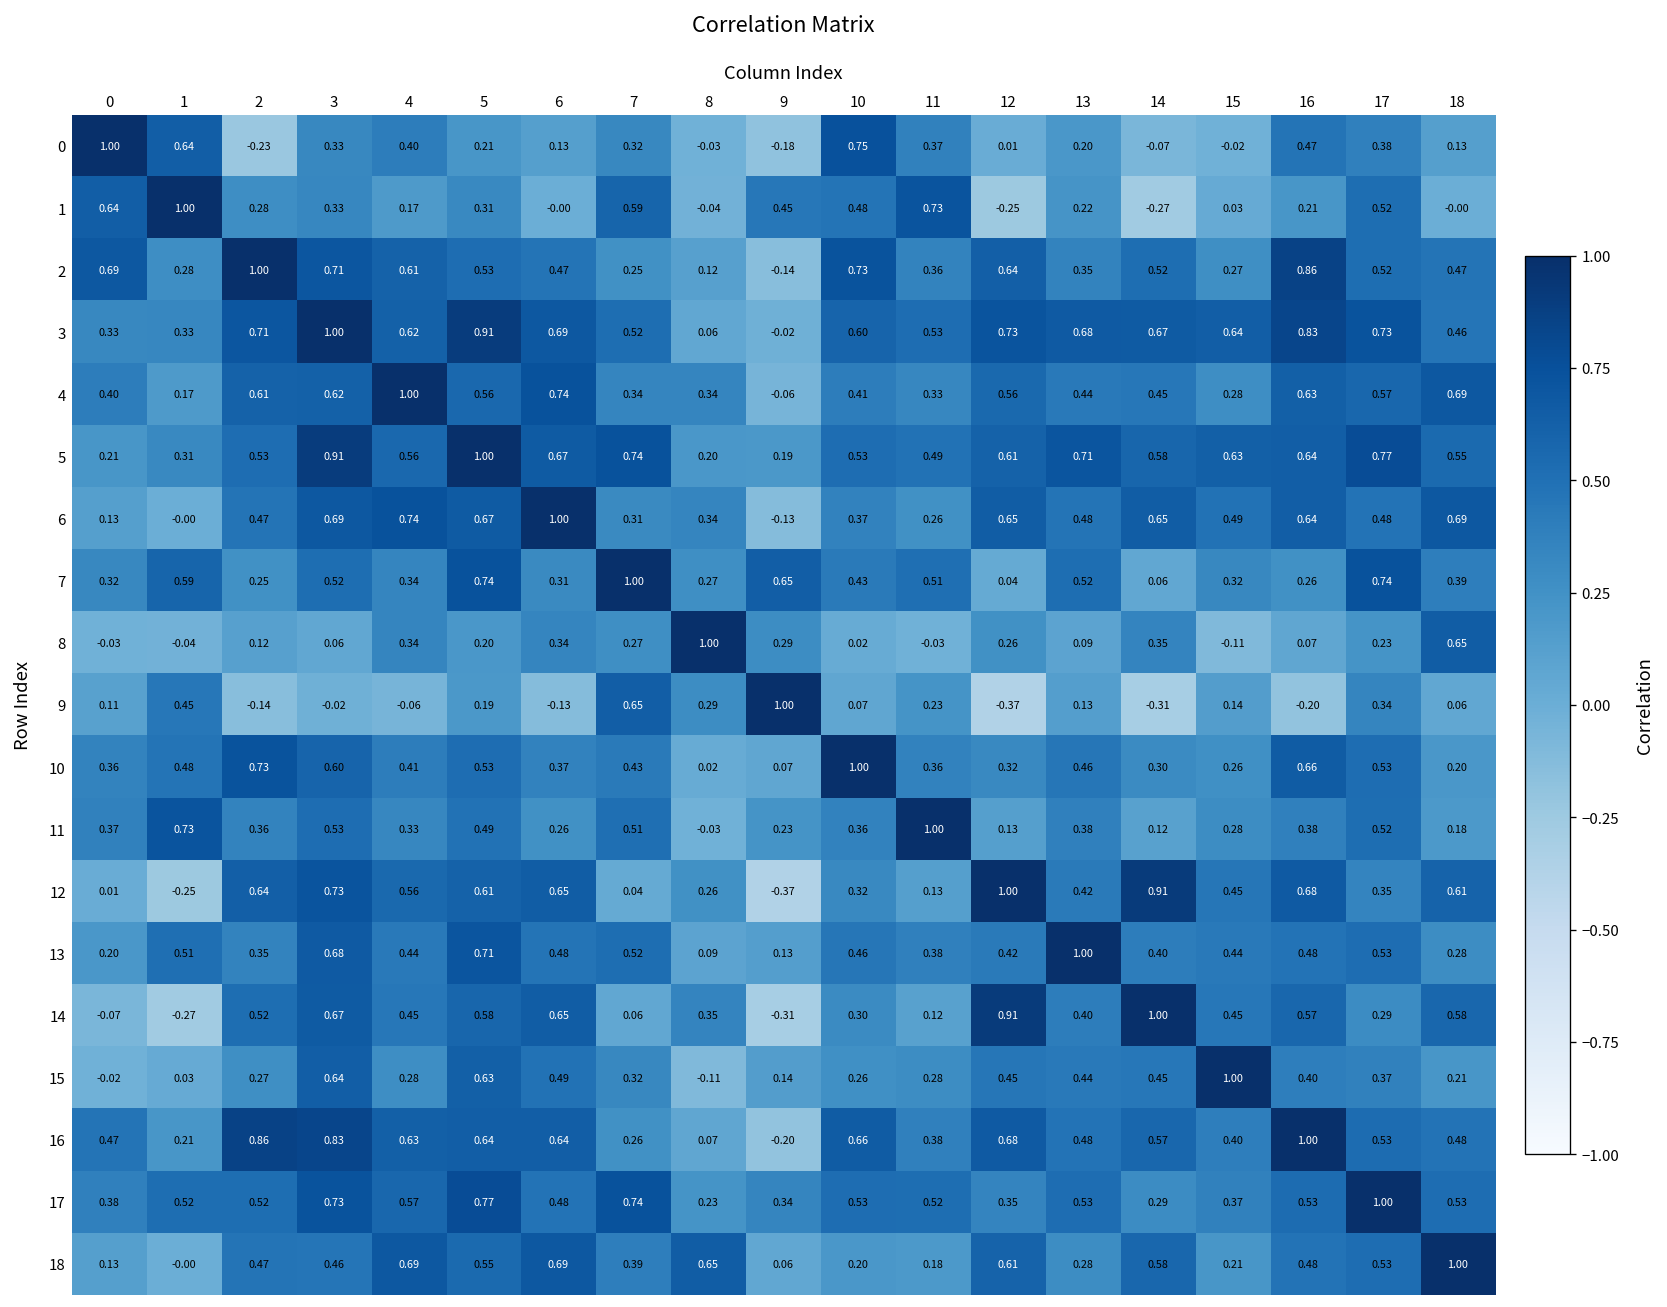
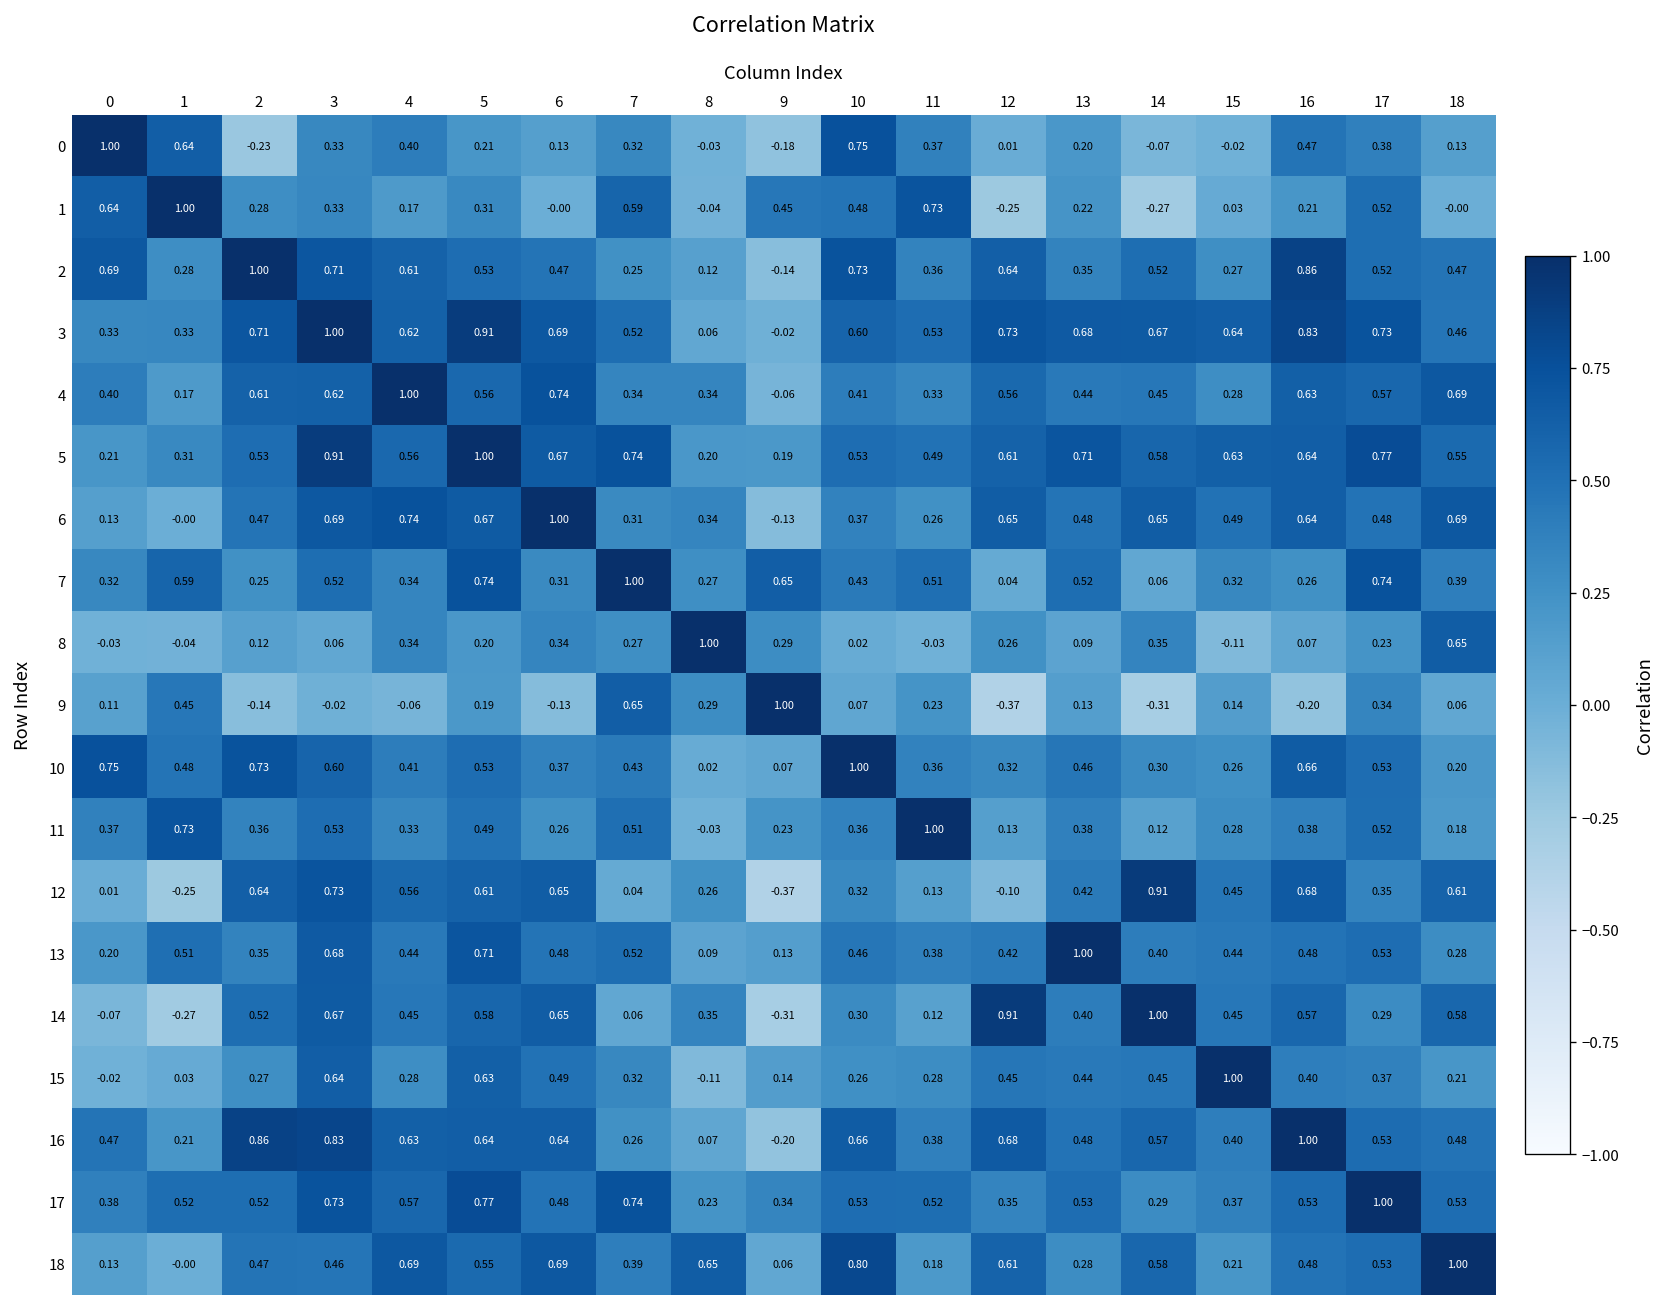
10, 0: 0.36 -> 0.75
12, 12: 1.00 -> -0.10
18, 10: 0.20 -> 0.80
